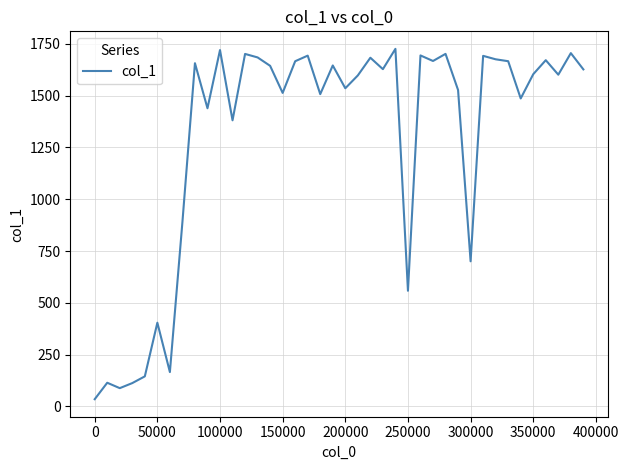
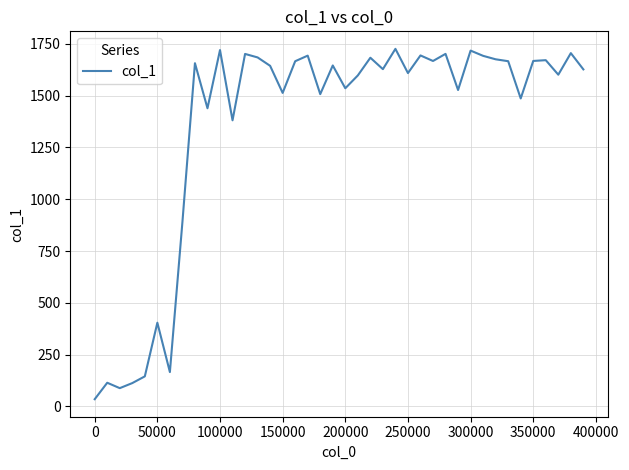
250000: 560 -> 1610
300000: 700 -> 1720
350000: 1600 -> 1670
